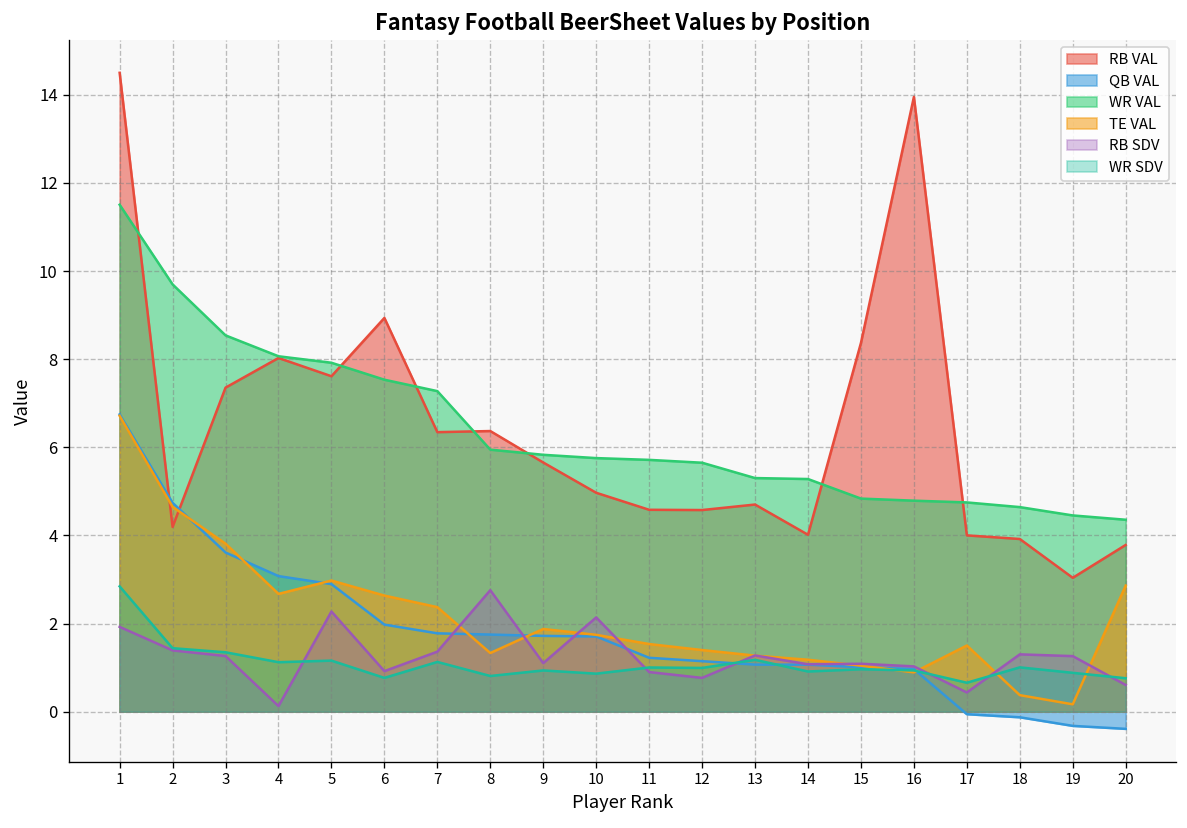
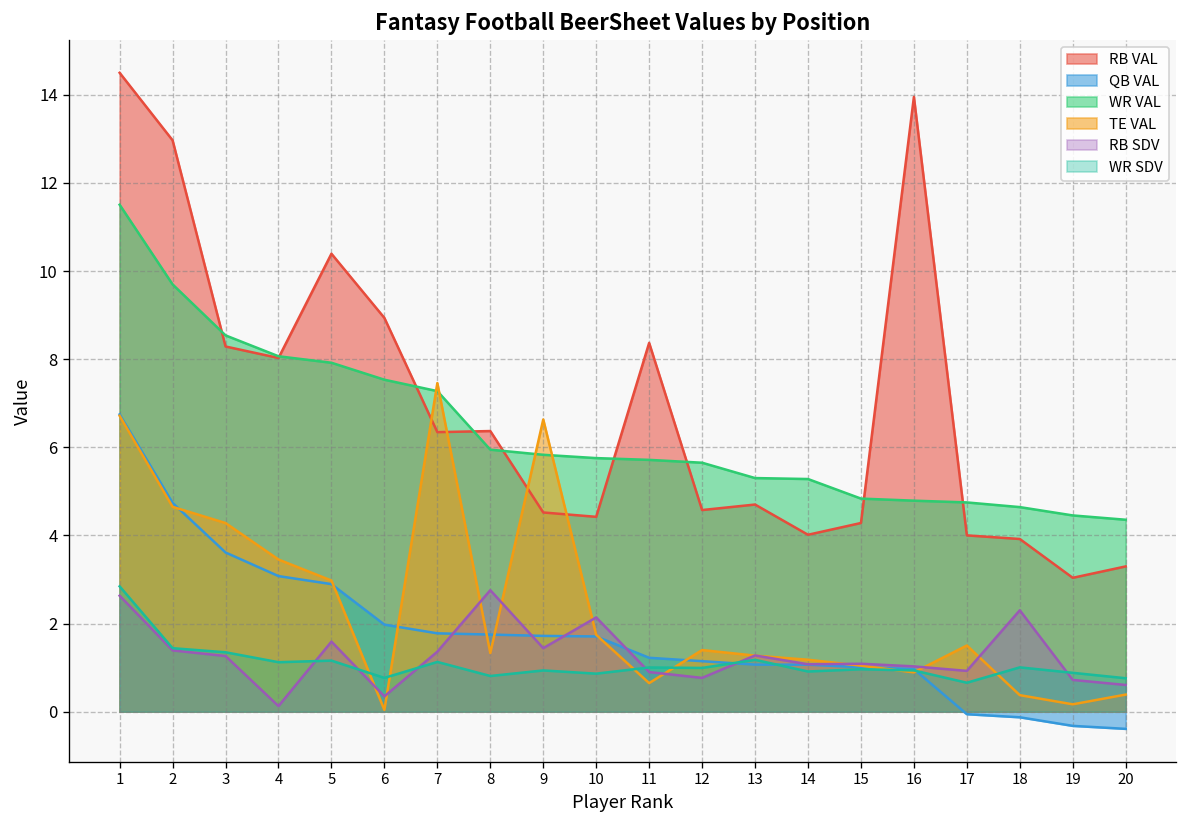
RB SDV, 1: 1.9 -> 2.6
RB VAL, 2: 4.2 -> 13.0
RB VAL, 3: 7.4 -> 8.3
TE VAL, 3: 3.8 -> 4.3
TE VAL, 4: 2.7 -> 3.5
RB VAL, 5: 7.6 -> 10.4
RB SDV, 5: 2.3 -> 1.6
TE VAL, 6: 2.6 -> 0.0
RB SDV, 6: 0.9 -> 0.3
TE VAL, 7: 2.4 -> 7.5
RB VAL, 9: 5.7 -> 4.5
TE VAL, 9: 1.9 -> 6.6
RB SDV, 9: 1.1 -> 1.4
RB VAL, 10: 5.0 -> 4.4
RB VAL, 11: 4.6 -> 8.4
TE VAL, 11: 1.5 -> 0.6
RB VAL, 15: 8.4 -> 4.3
RB SDV, 17: 0.4 -> 0.9
RB SDV, 18: 1.3 -> 2.3
RB SDV, 19: 1.3 -> 0.7
RB VAL, 20: 3.8 -> 3.3
TE VAL, 20: 2.9 -> 0.4
